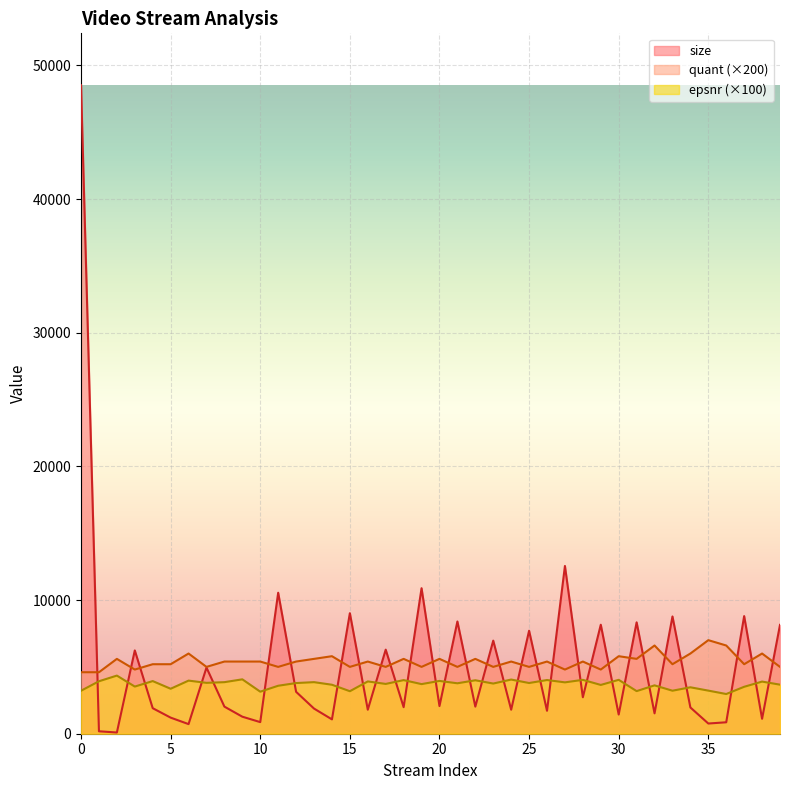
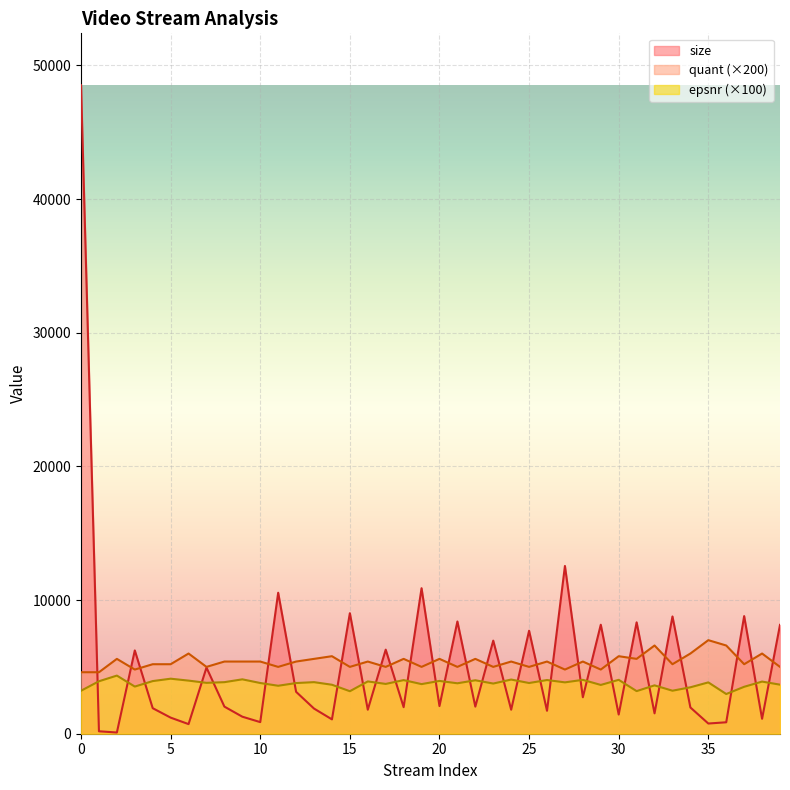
epsnr (×100), 5: 3400 -> 4100
epsnr (×100), 10: 3100 -> 3800
epsnr (×100), 35: 3200 -> 3800
